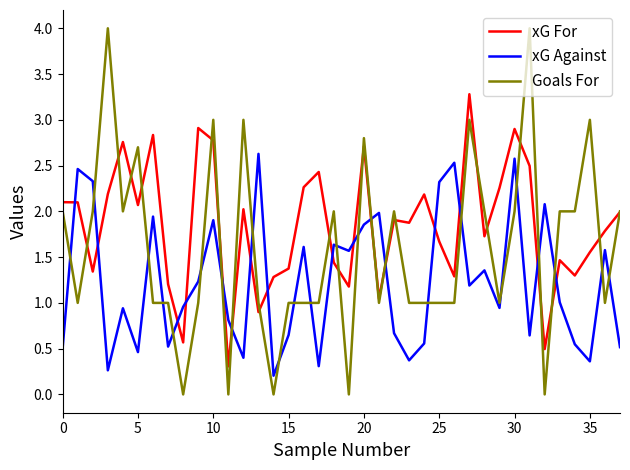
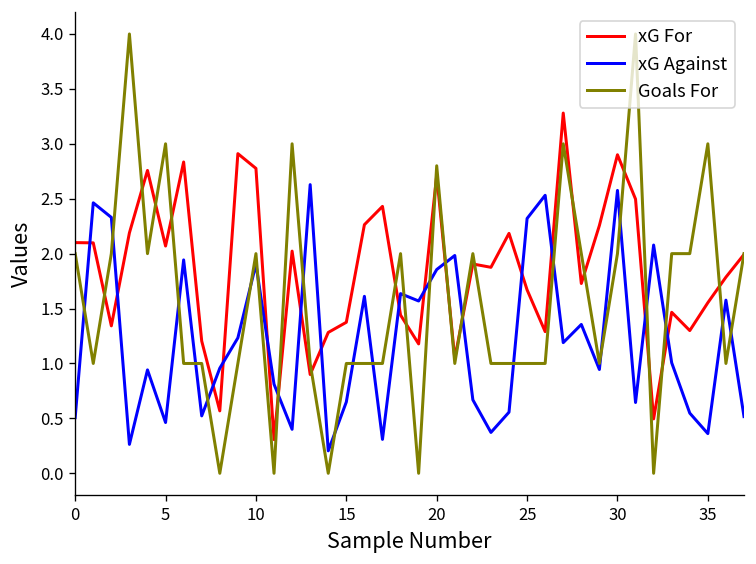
Goals For, 5: 2.7 -> 3.0
Goals For, 10: 3 -> 2
